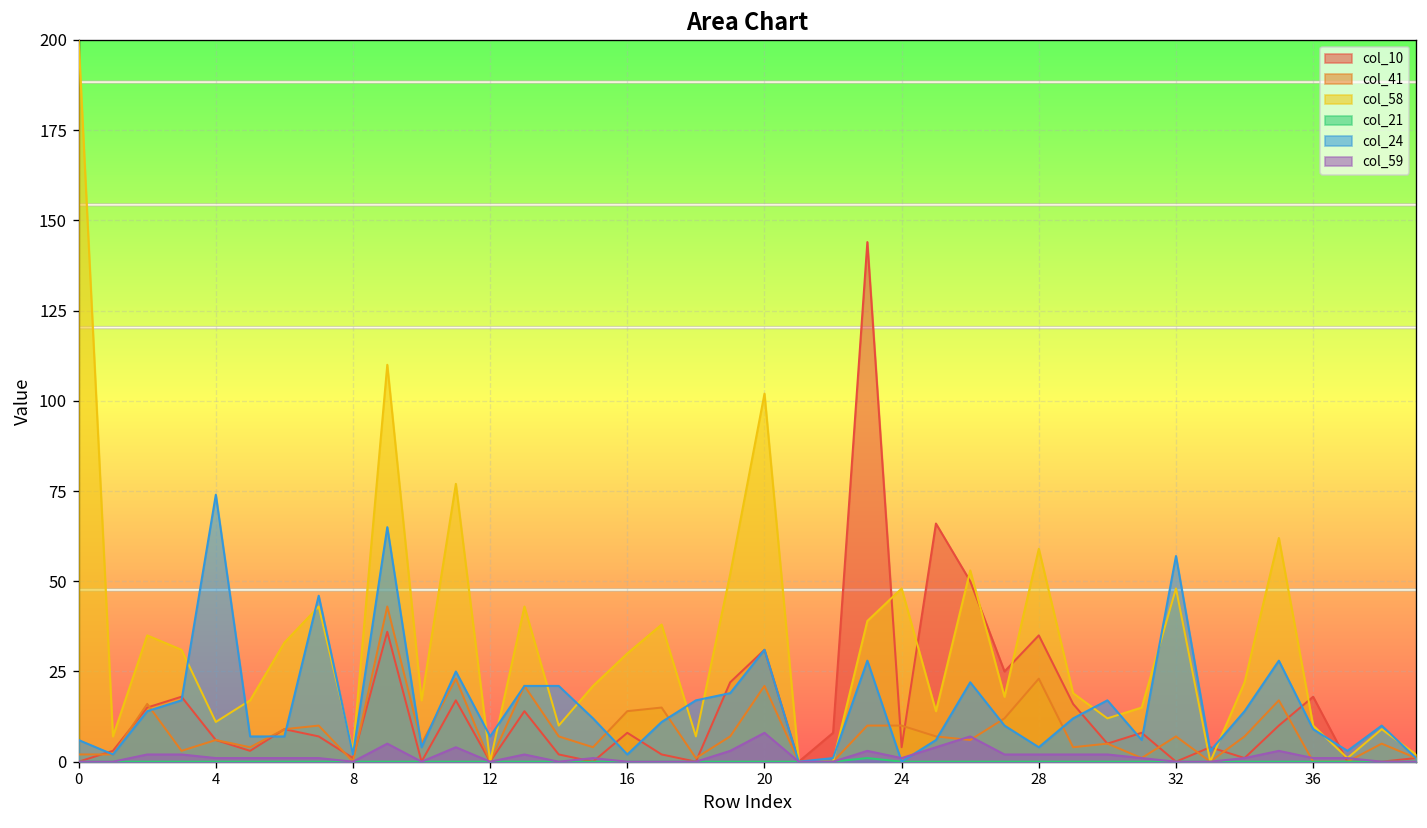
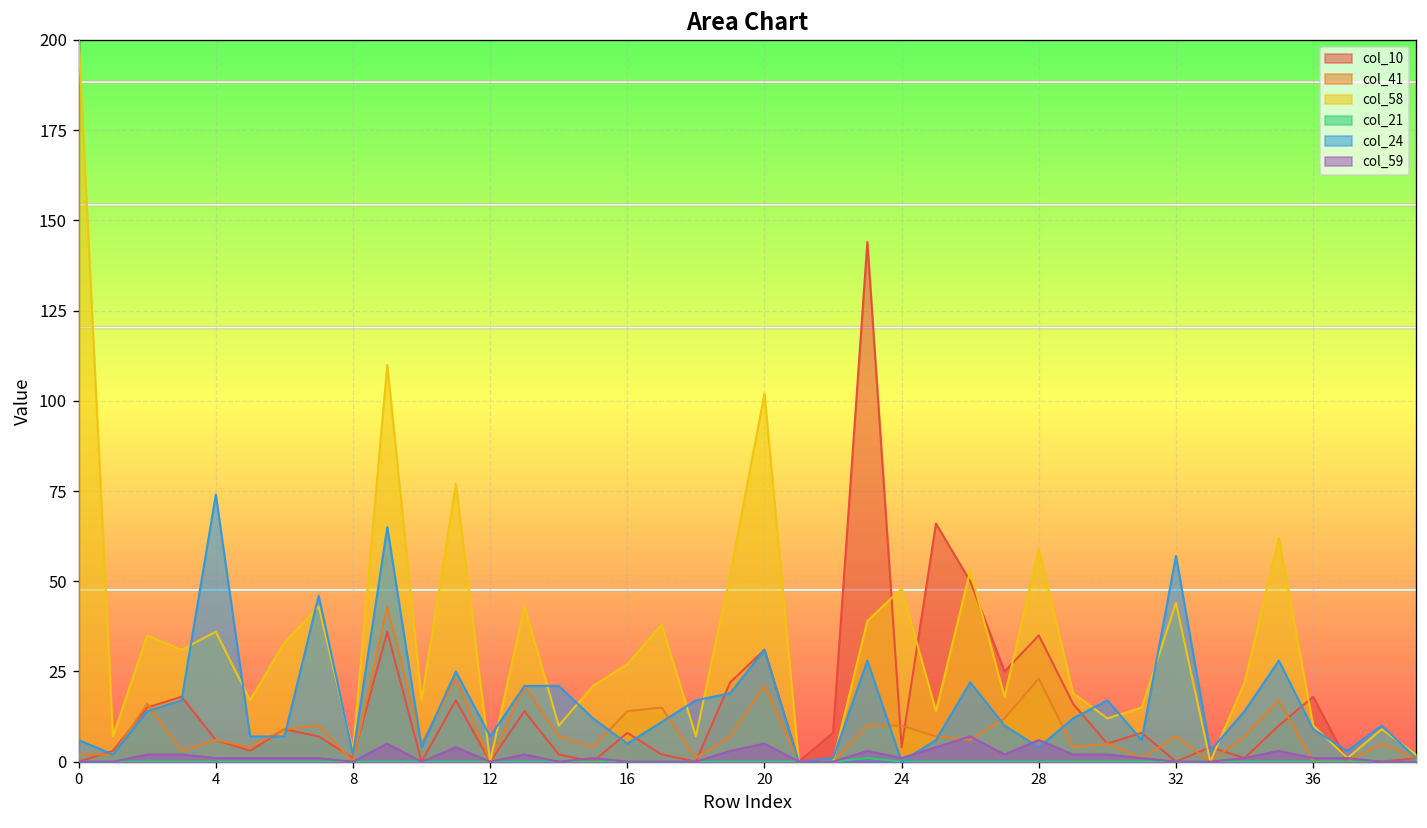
col_58, 4: 11 -> 36
col_58, 16: 30 -> 27
col_24, 16: 2 -> 5
col_59, 20: 8 -> 5
col_59, 28: 2 -> 6
col_58, 32: 48 -> 44
